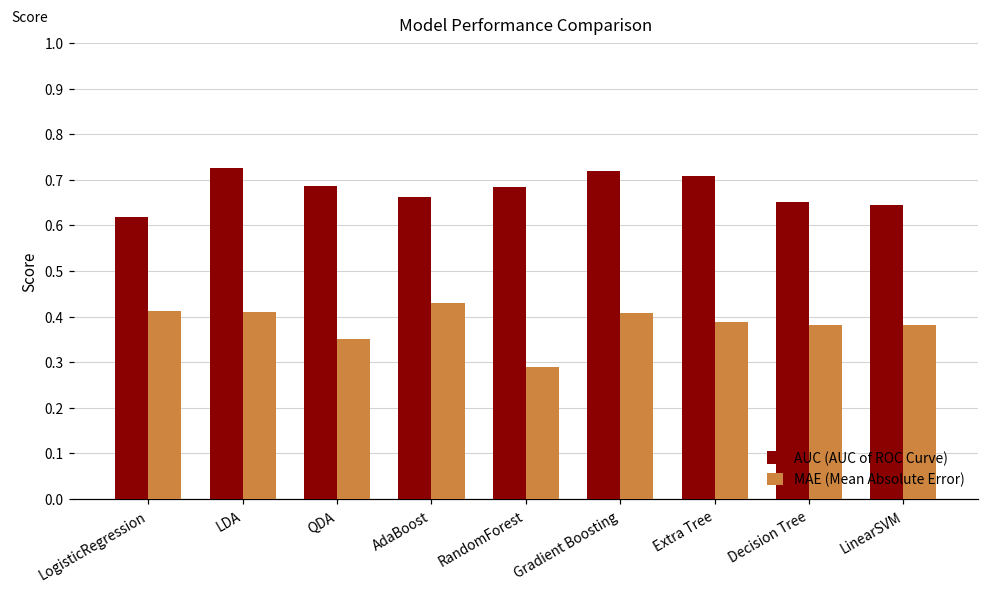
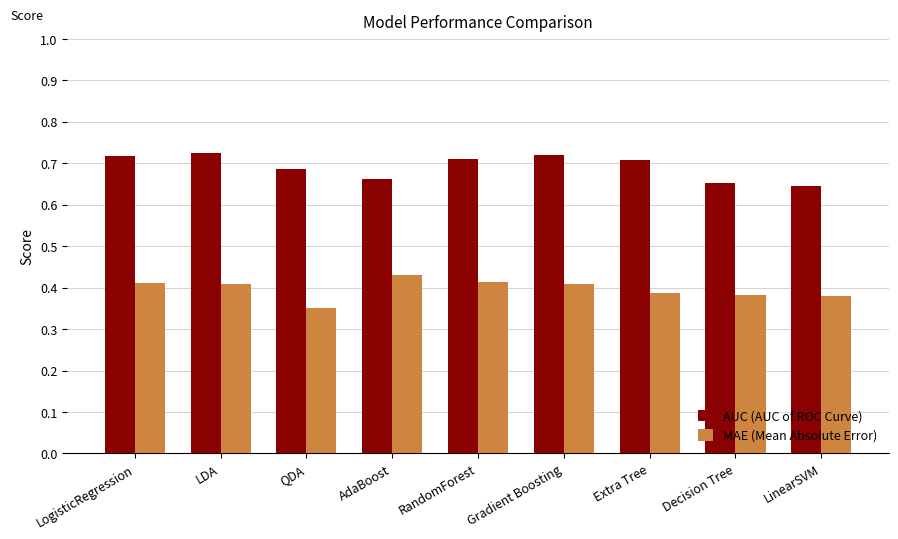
AUC (AUC of ROC Curve), LogisticRegression: 0.62 -> 0.72
AUC (AUC of ROC Curve), RandomForest: 0.68 -> 0.71
MAE (Mean Absolute Error), RandomForest: 0.29 -> 0.41
